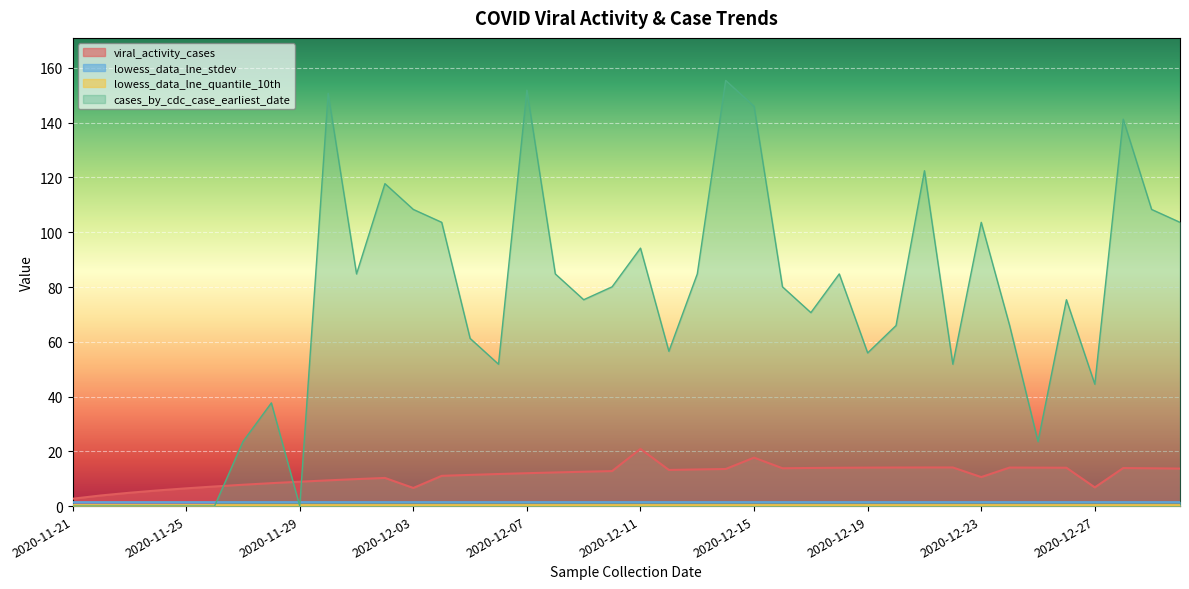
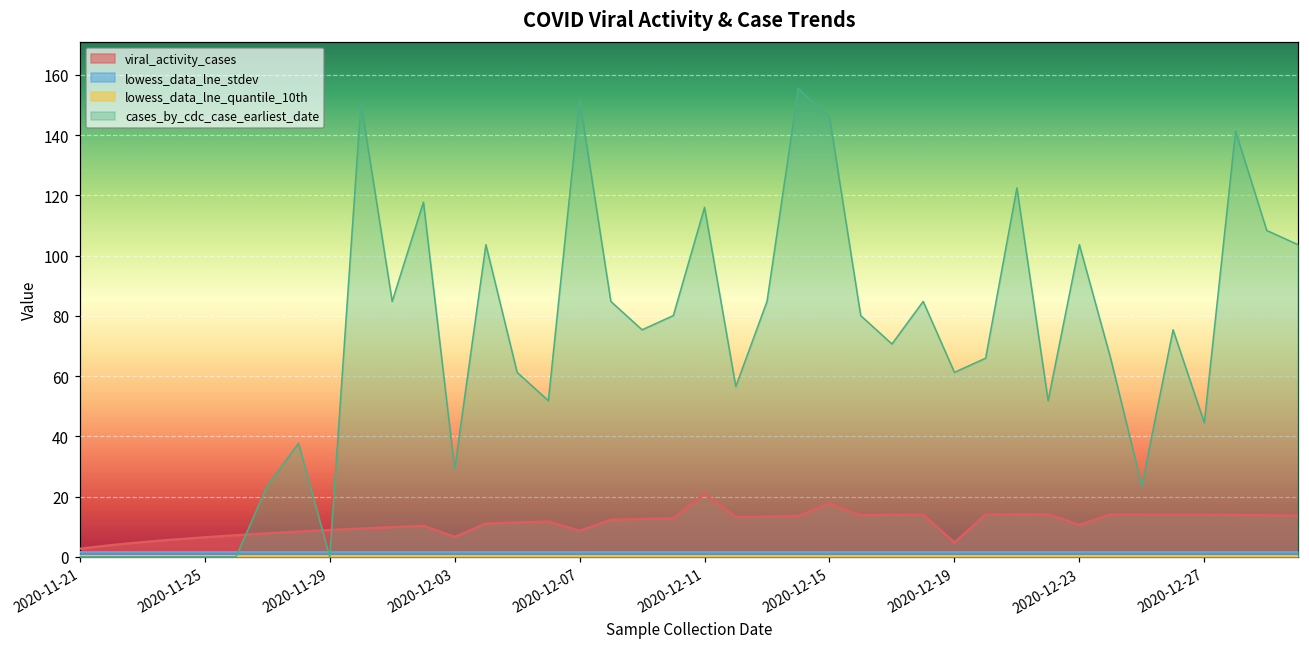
cases_by_cdc_case_earliest_date, 2020-12-03: 108 -> 29
viral_activity_cases, 2020-12-07: 12 -> 9
cases_by_cdc_case_earliest_date, 2020-12-11: 94 -> 116
viral_activity_cases, 2020-12-19: 14 -> 5
cases_by_cdc_case_earliest_date, 2020-12-19: 56 -> 61
viral_activity_cases, 2020-12-27: 7 -> 14
